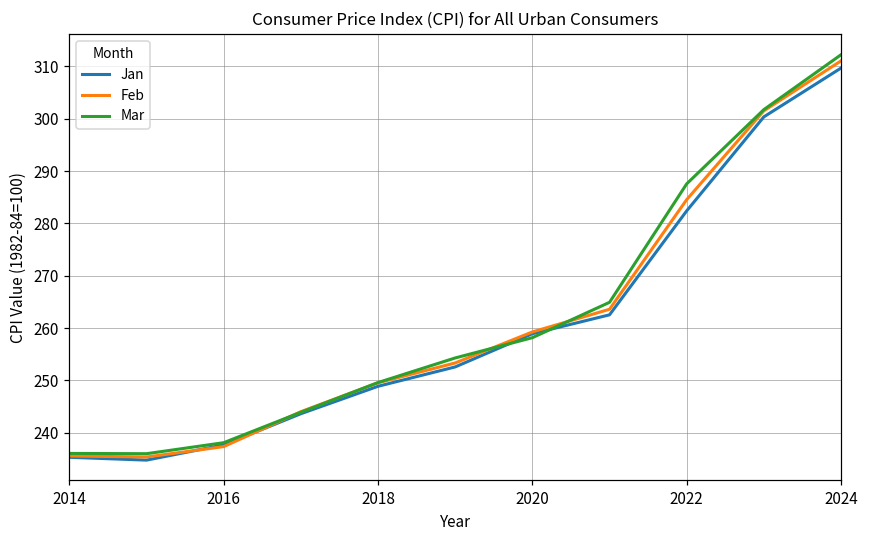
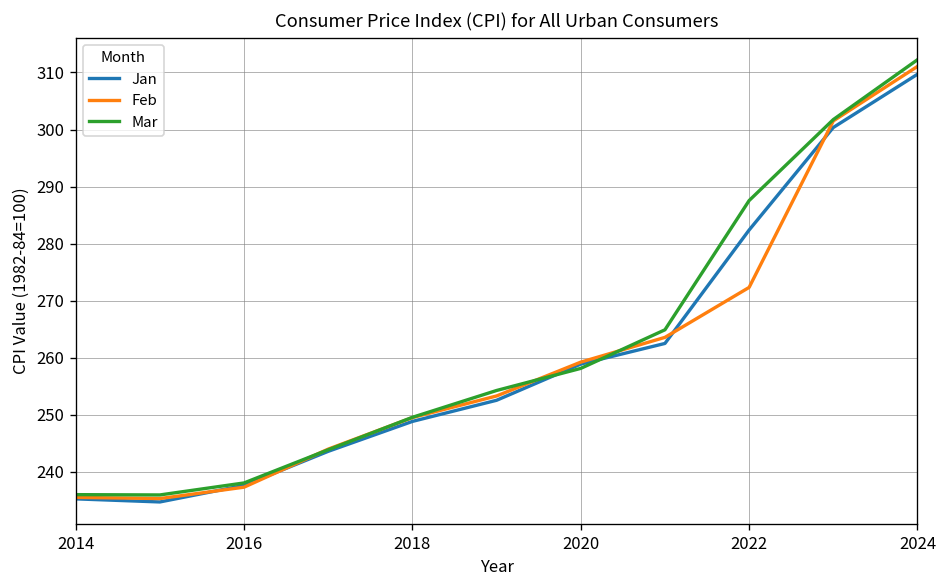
Feb, 2022: 285 -> 272
